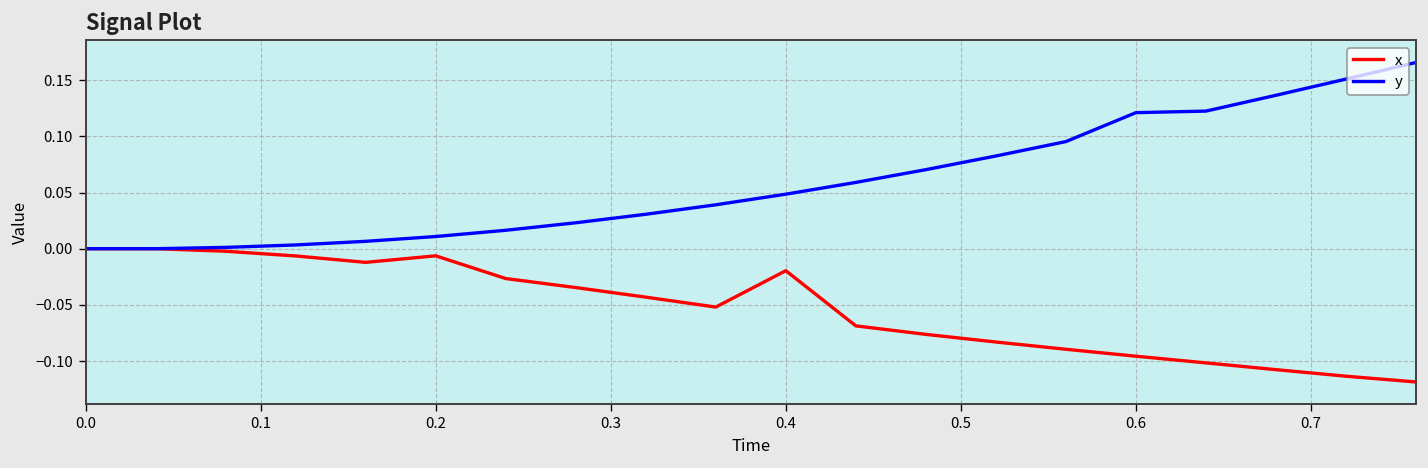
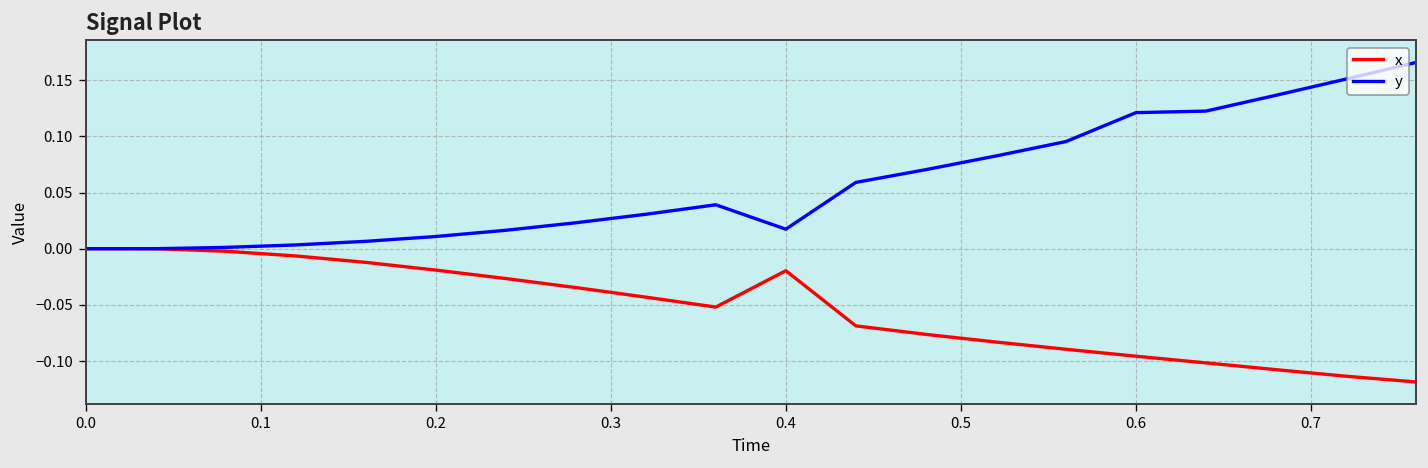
x, 0.2: -0.01 -> -0.02
y, 0.4: 0.05 -> 0.02
